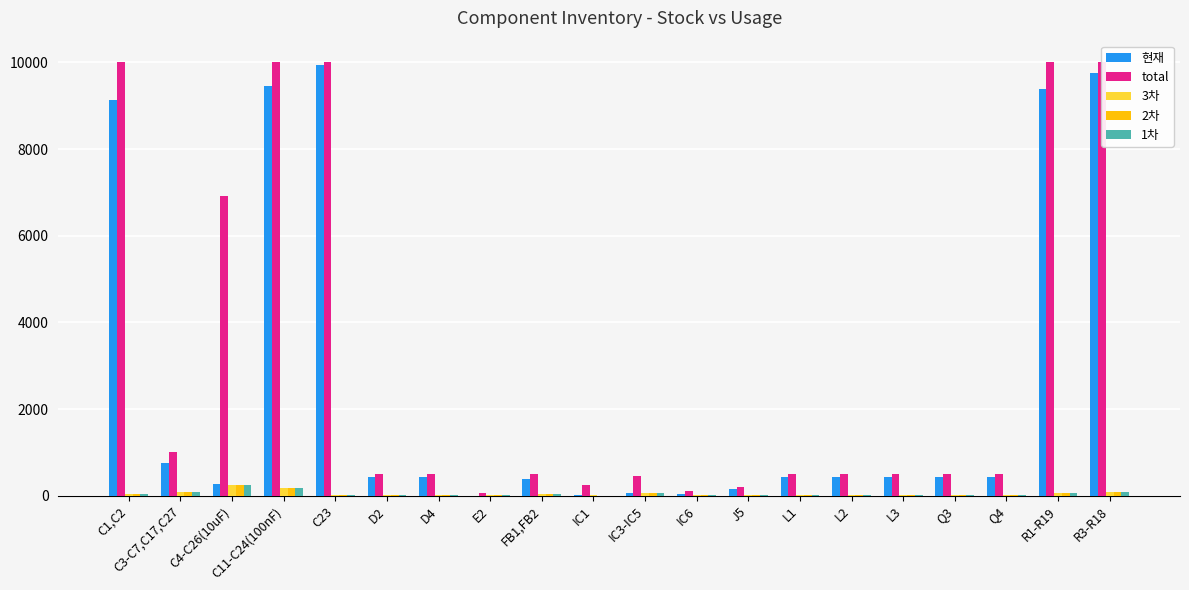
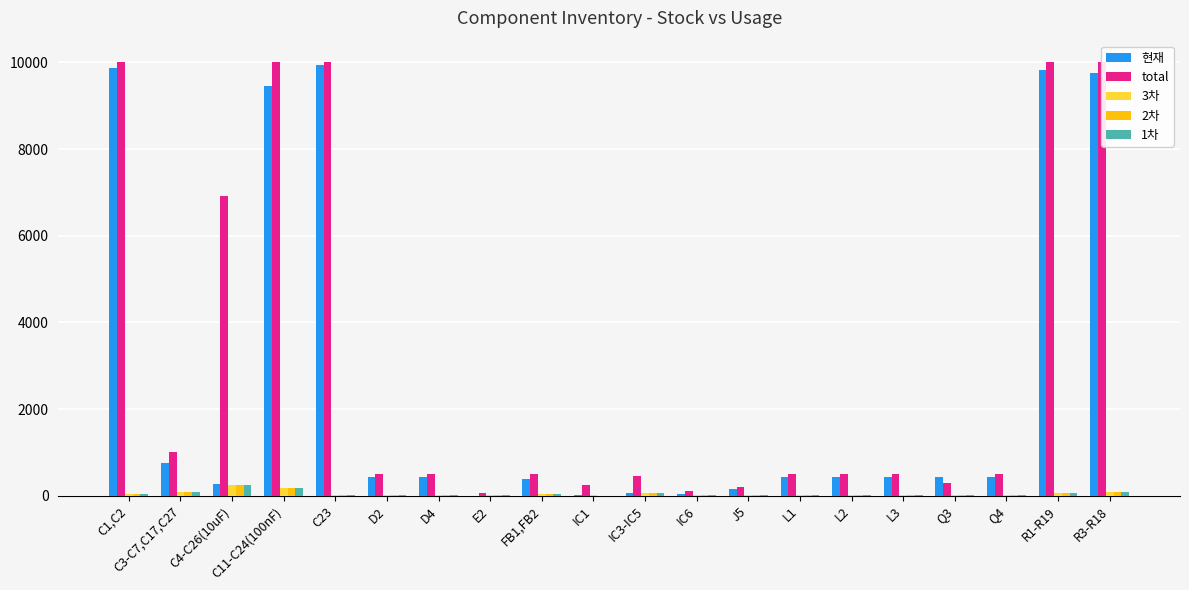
현재, C1,C2: 9100 -> 9900
total, Q3: 500 -> 300
현재, R1-R19: 9400 -> 9800
